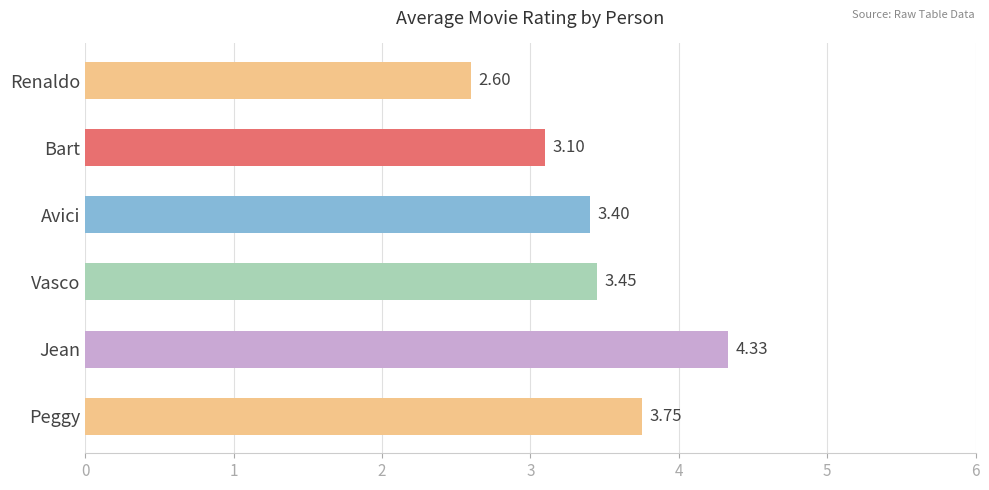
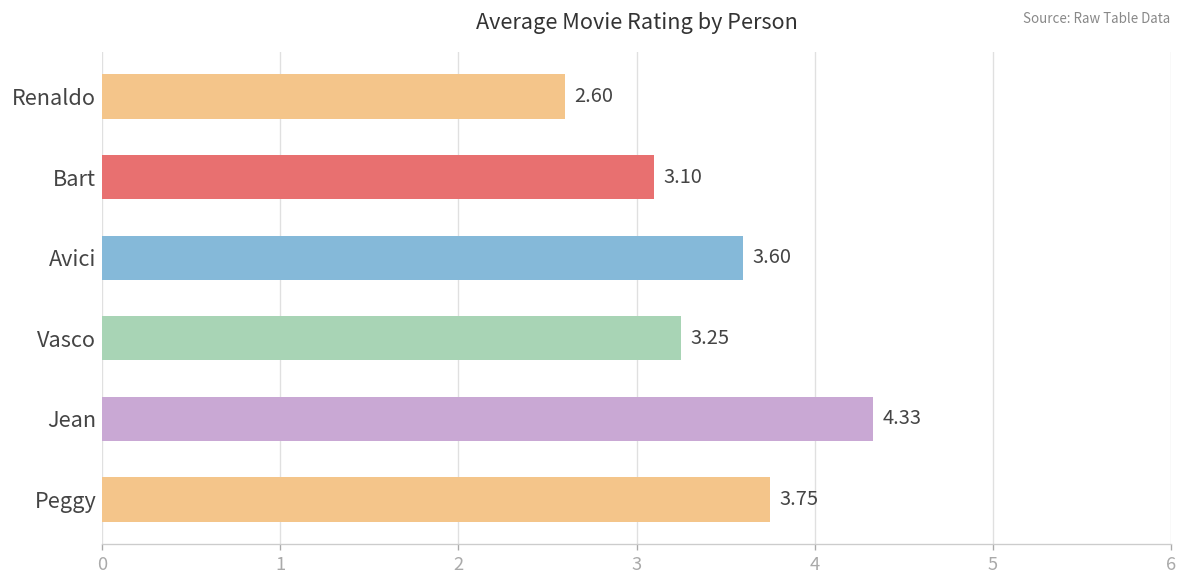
Avici: 3.40 -> 3.60
Vasco: 3.45 -> 3.25
